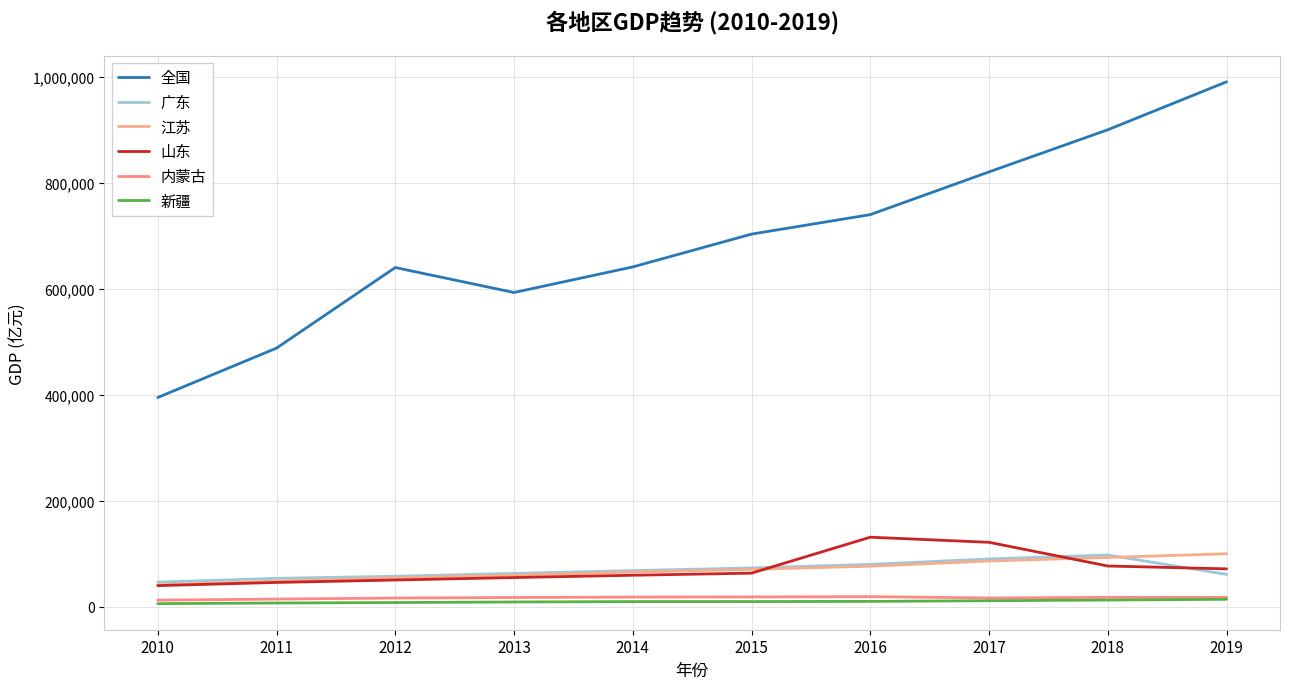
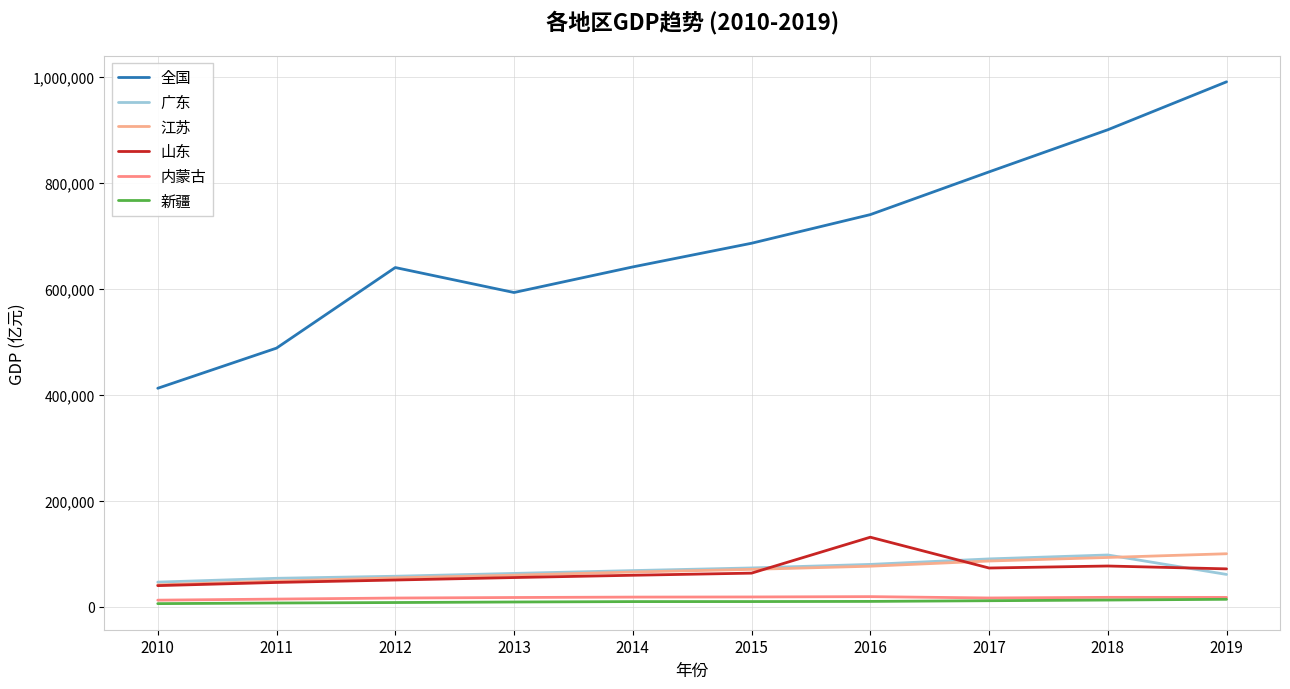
全国, 2010: 390,000 -> 410,000
全国, 2015: 700,000 -> 690,000
山东, 2017: 120,000 -> 70,000
